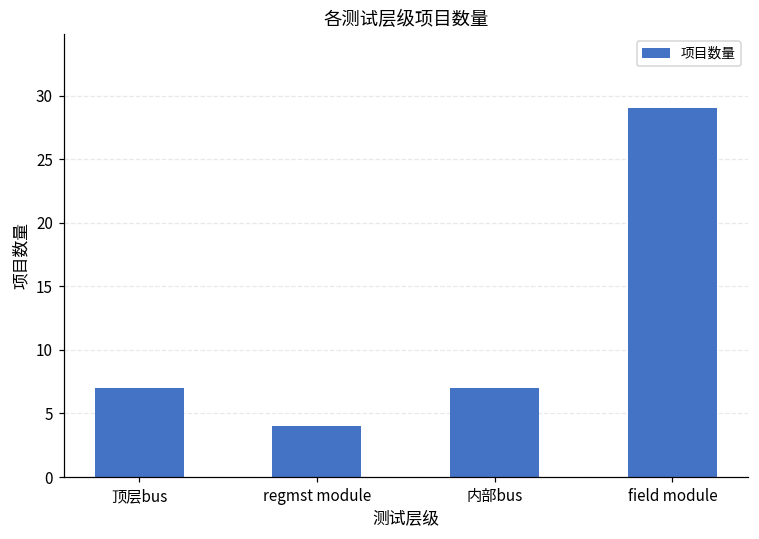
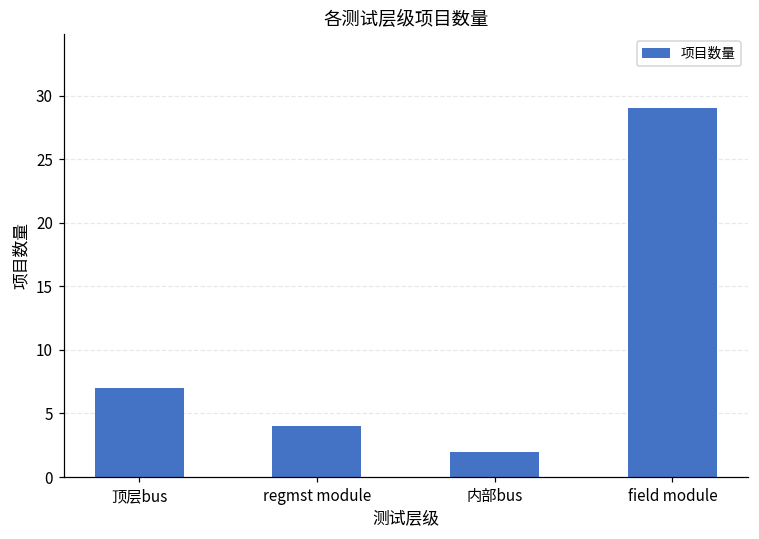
内部bus: 7 -> 2
